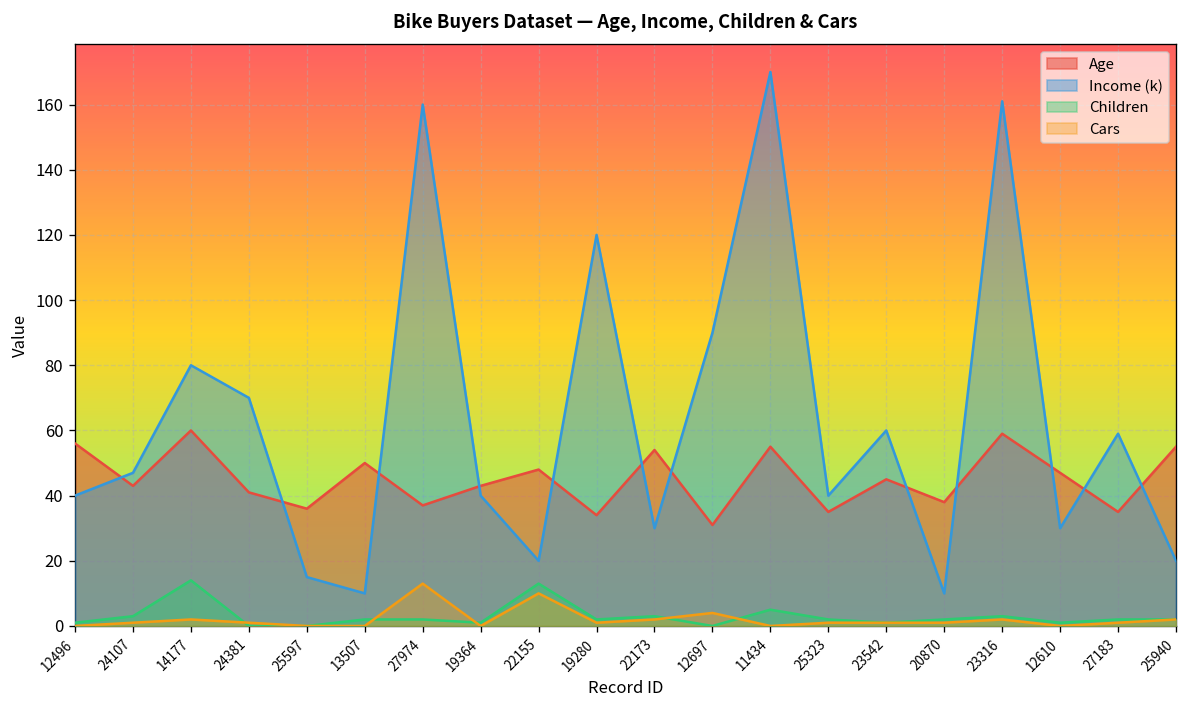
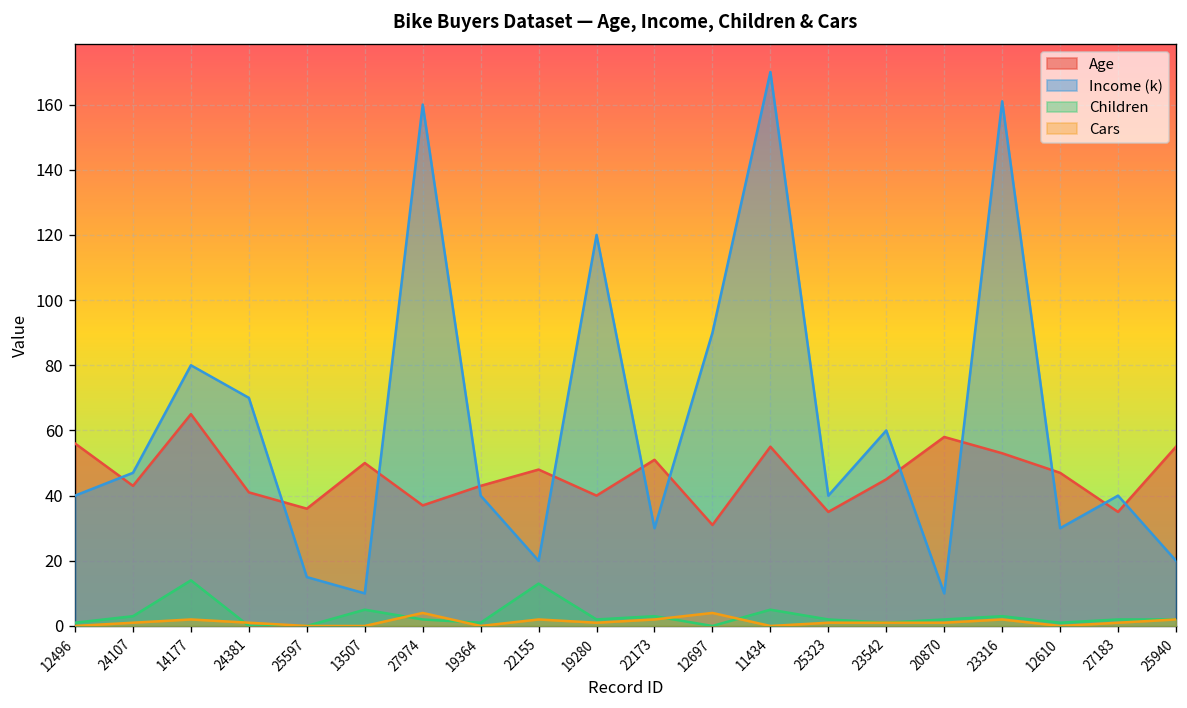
Age, 14177: 60 -> 65
Children, 13507: 2 -> 5
Cars, 27974: 13 -> 4
Cars, 22155: 10 -> 2
Age, 19280: 34 -> 40
Age, 22173: 54 -> 51
Age, 20870: 38 -> 58
Age, 23316: 59 -> 53
Income (k), 27183: 59 -> 40
